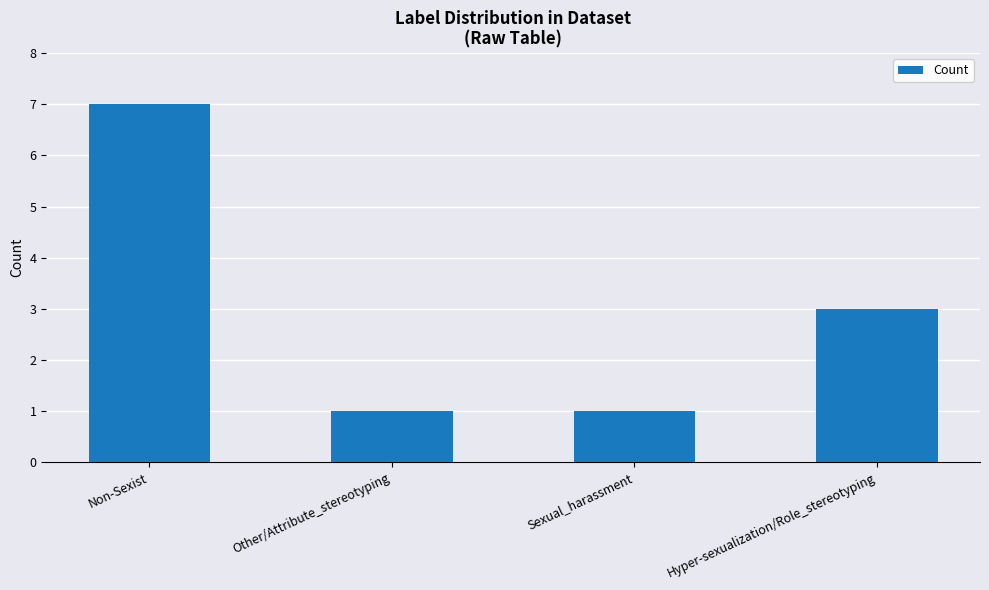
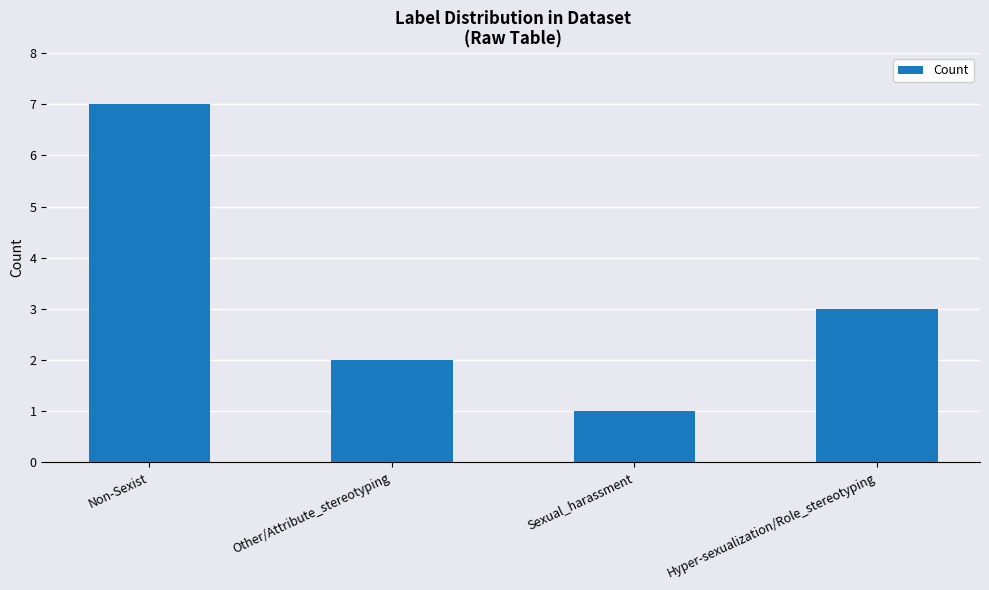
Other/Attribute_stereotyping: 1 -> 2
